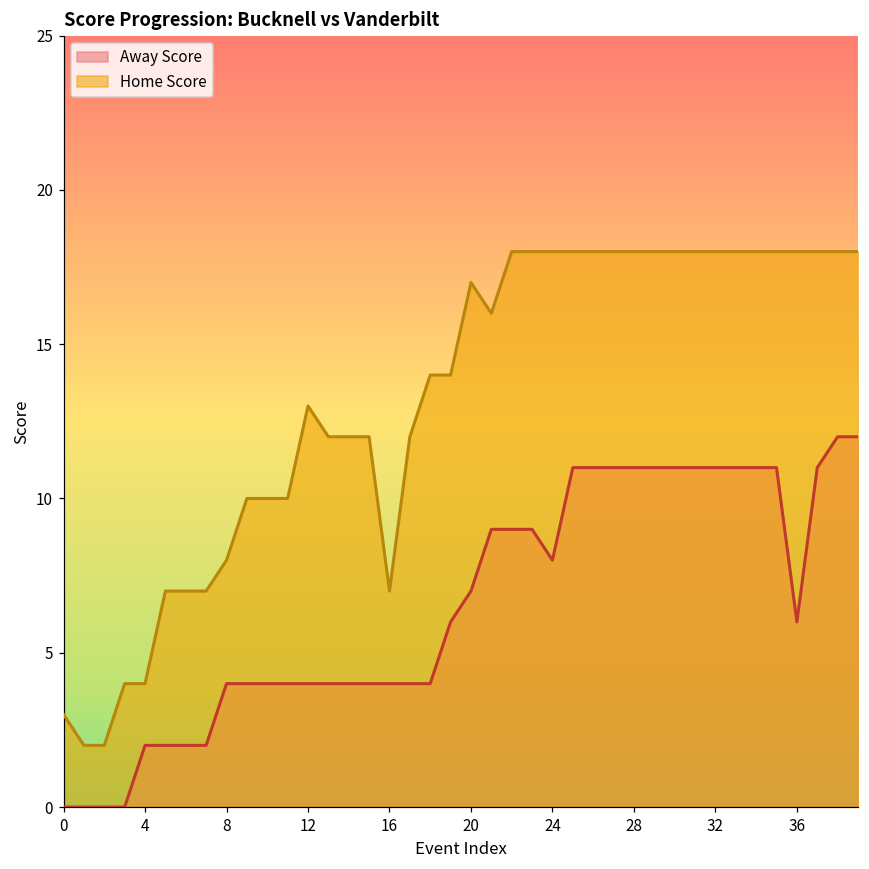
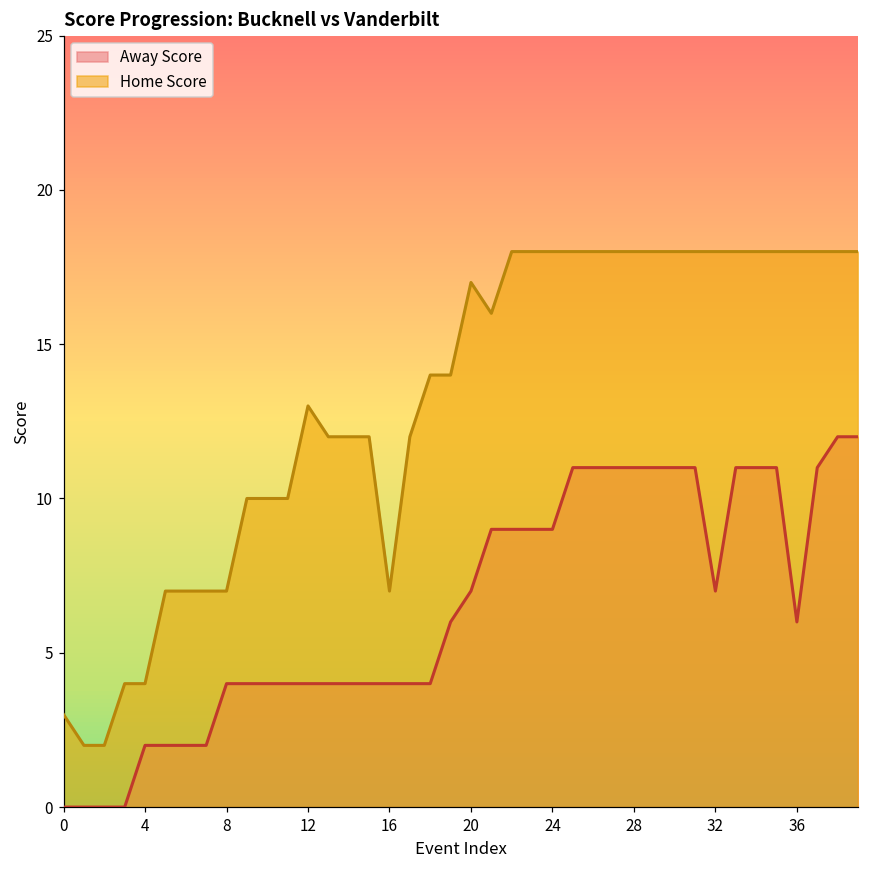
Home Score, 8: 8 -> 7
Away Score, 24: 8 -> 9
Away Score, 32: 11 -> 7
